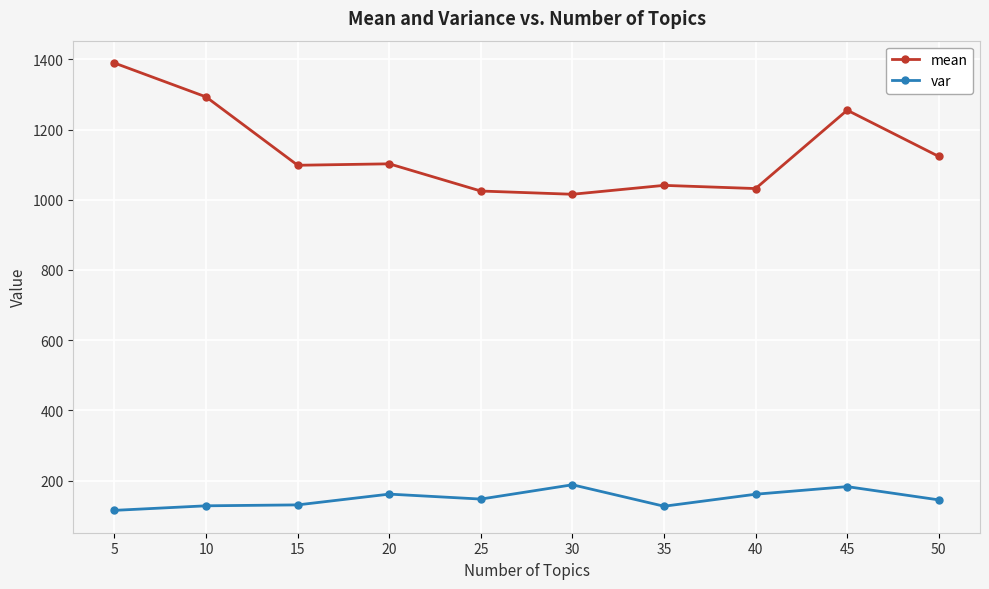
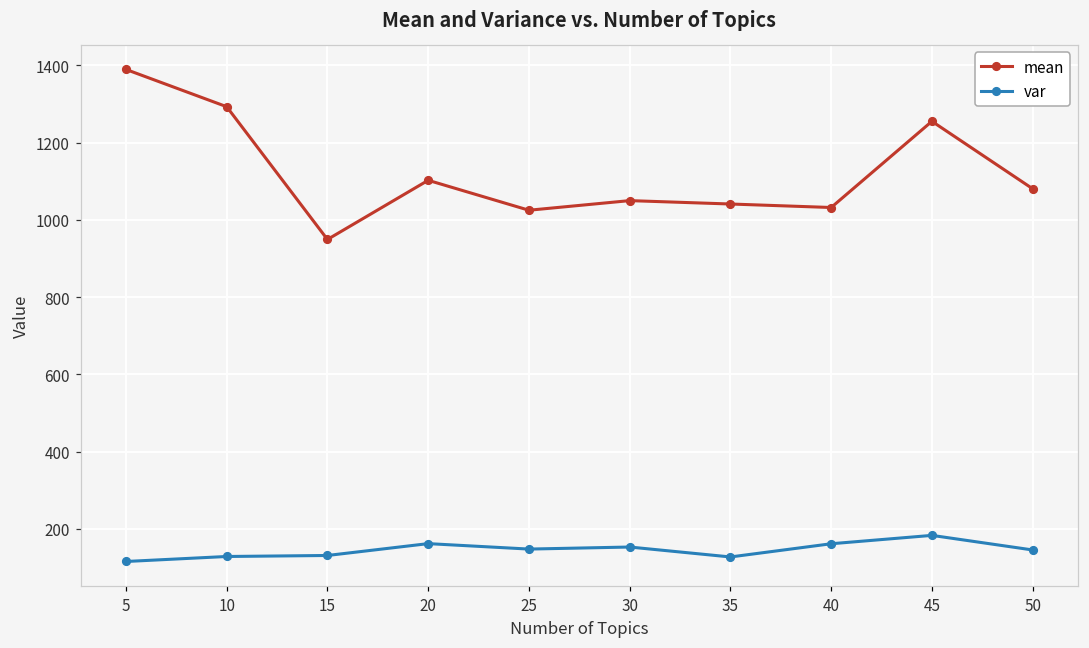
mean, 15: 1100 -> 950
mean, 30: 1020 -> 1050
var, 30: 190 -> 150
mean, 50: 1120 -> 1080
